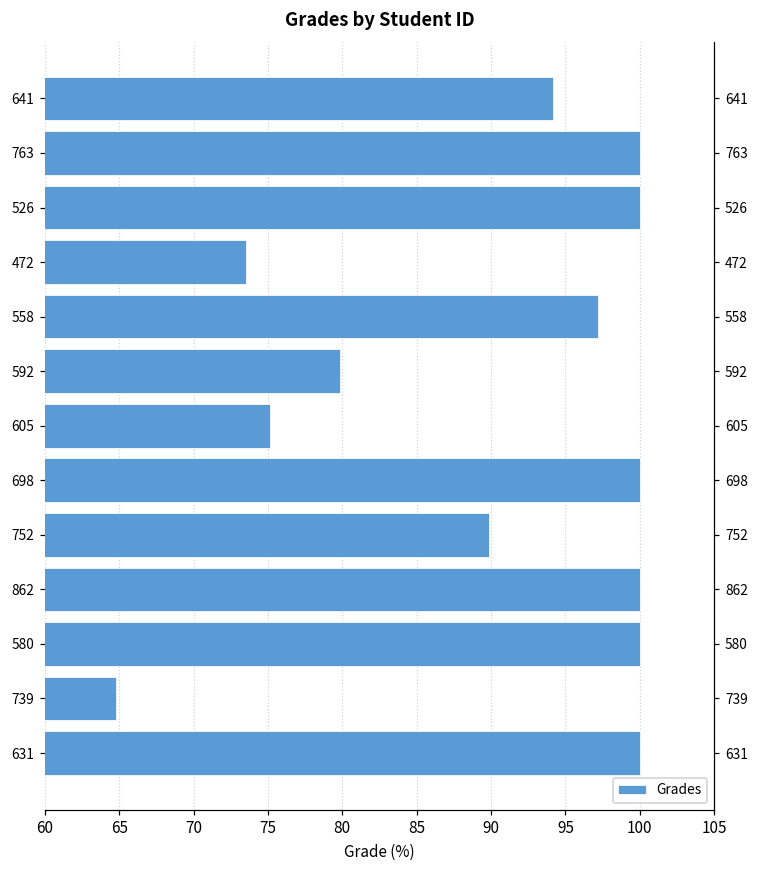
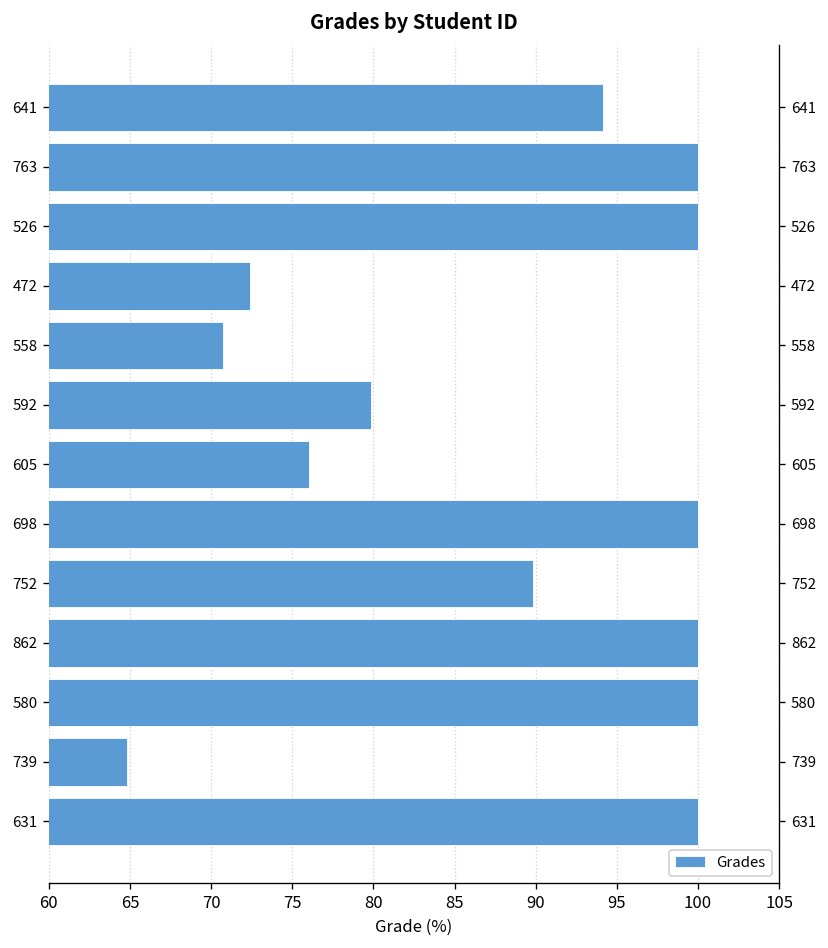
472: 73.5 -> 72.4
558: 97.2 -> 70.8
605: 75.1 -> 76.0
